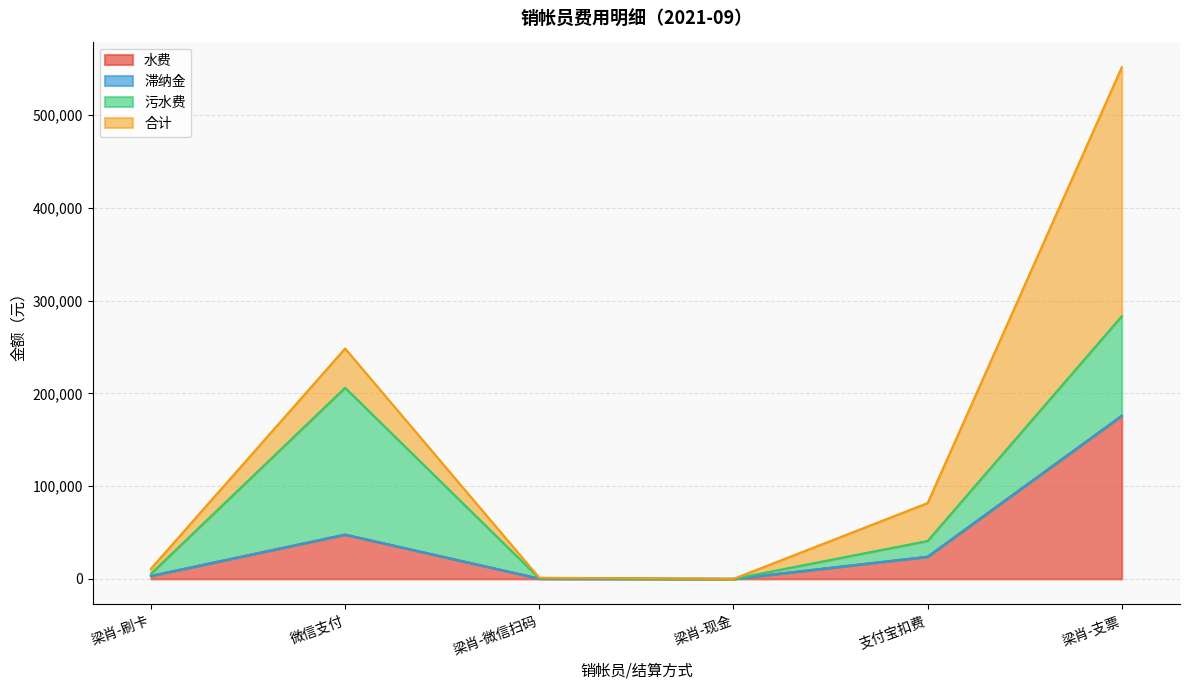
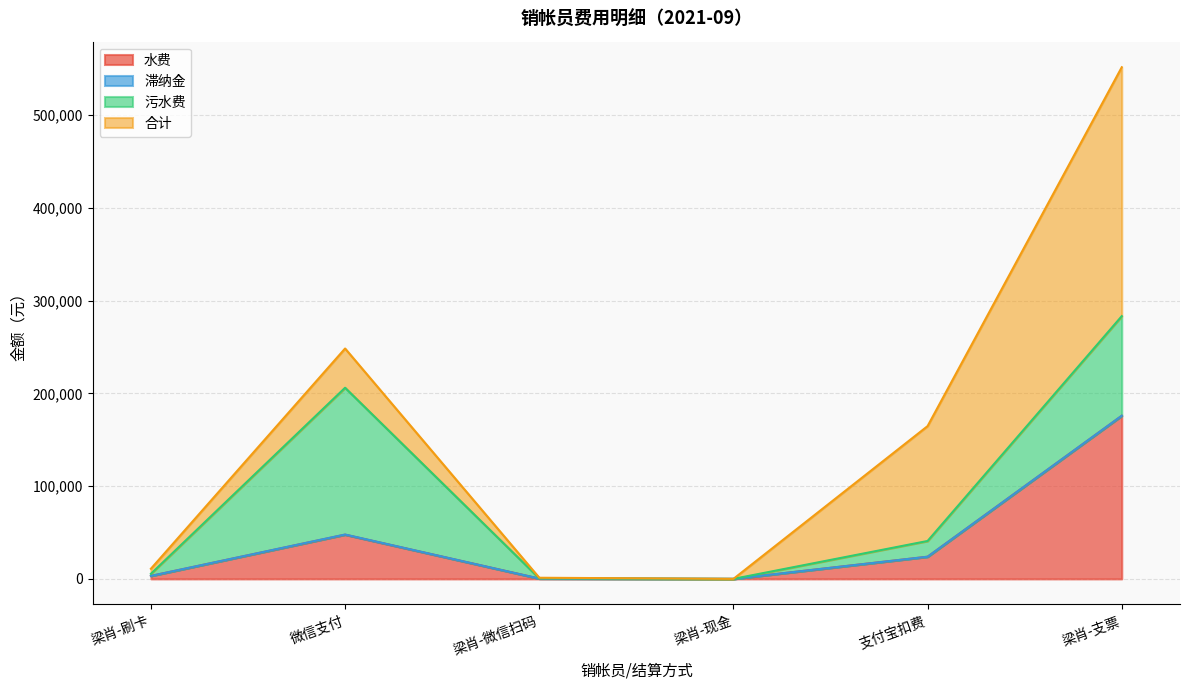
合计, 支付宝扣费: 40,000 -> 120,000
